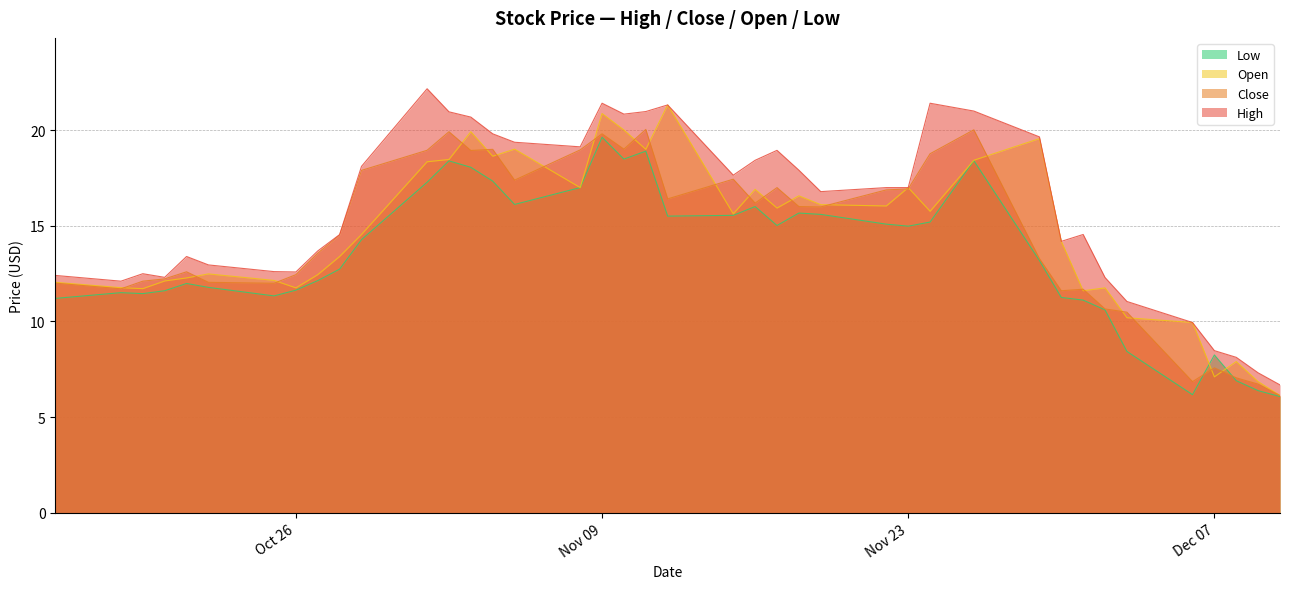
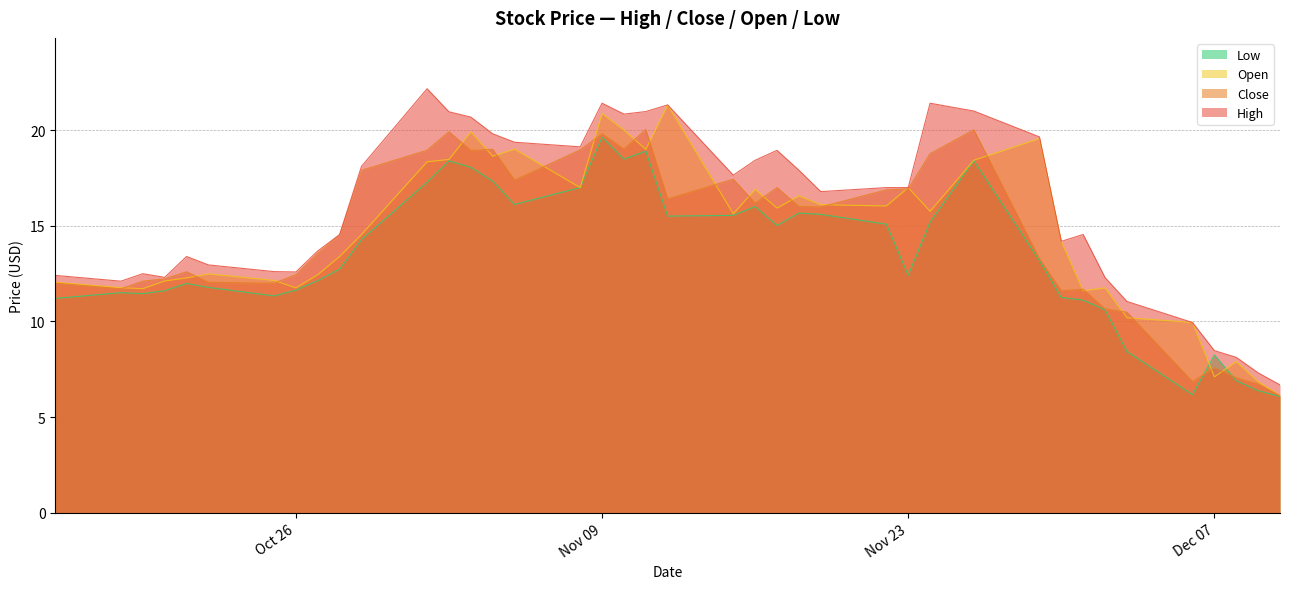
Low, Nov 23: 15.0 -> 12.4
